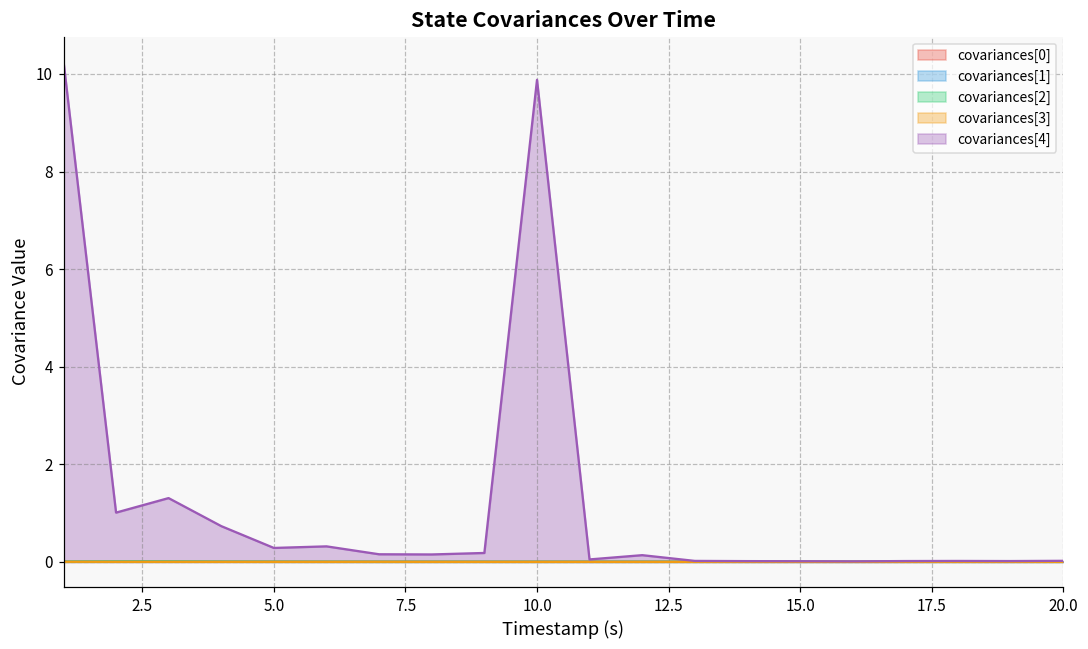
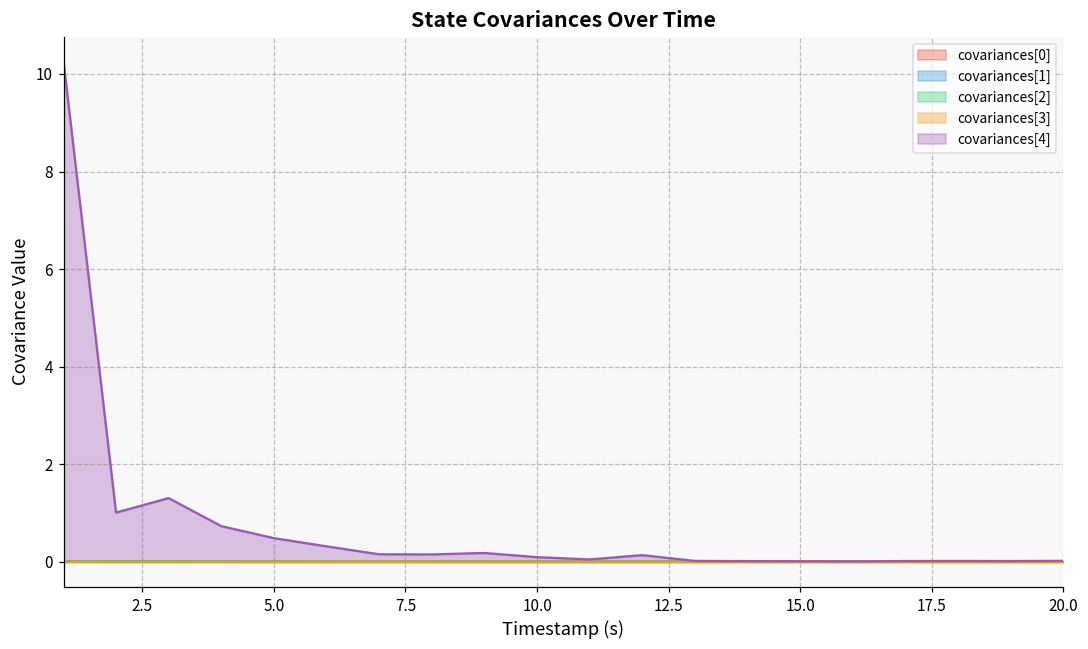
covariances[4], 5.0: 0.3 -> 0.5
covariances[4], 10.0: 9.9 -> 0.1
